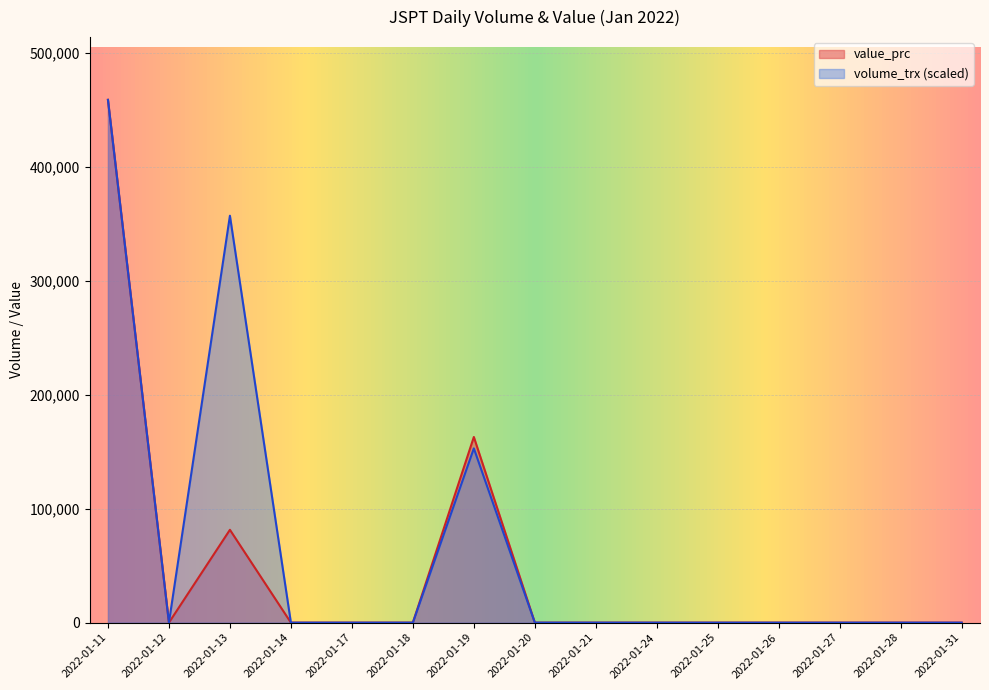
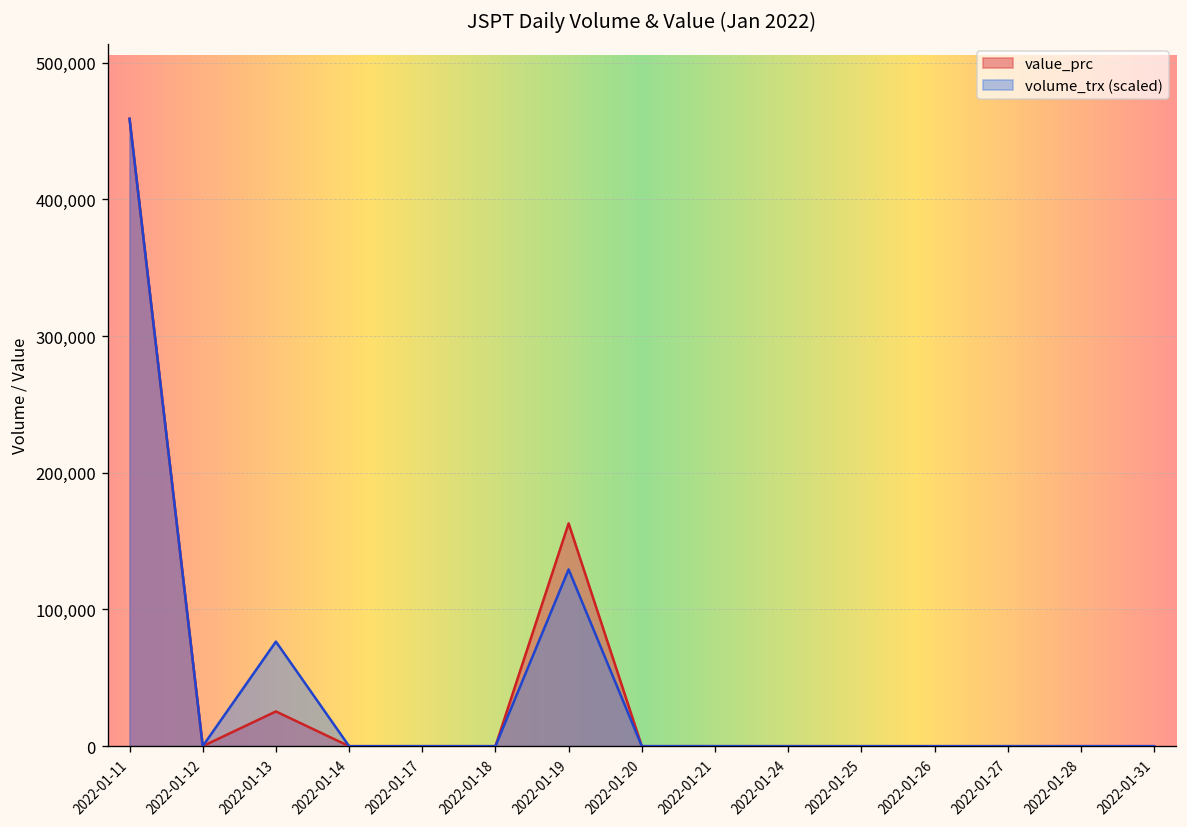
value_prc, 2022-01-13: 82,000 -> 25,000
volume_trx (scaled), 2022-01-13: 357,000 -> 77,000
volume_trx (scaled), 2022-01-19: 153,000 -> 129,000
